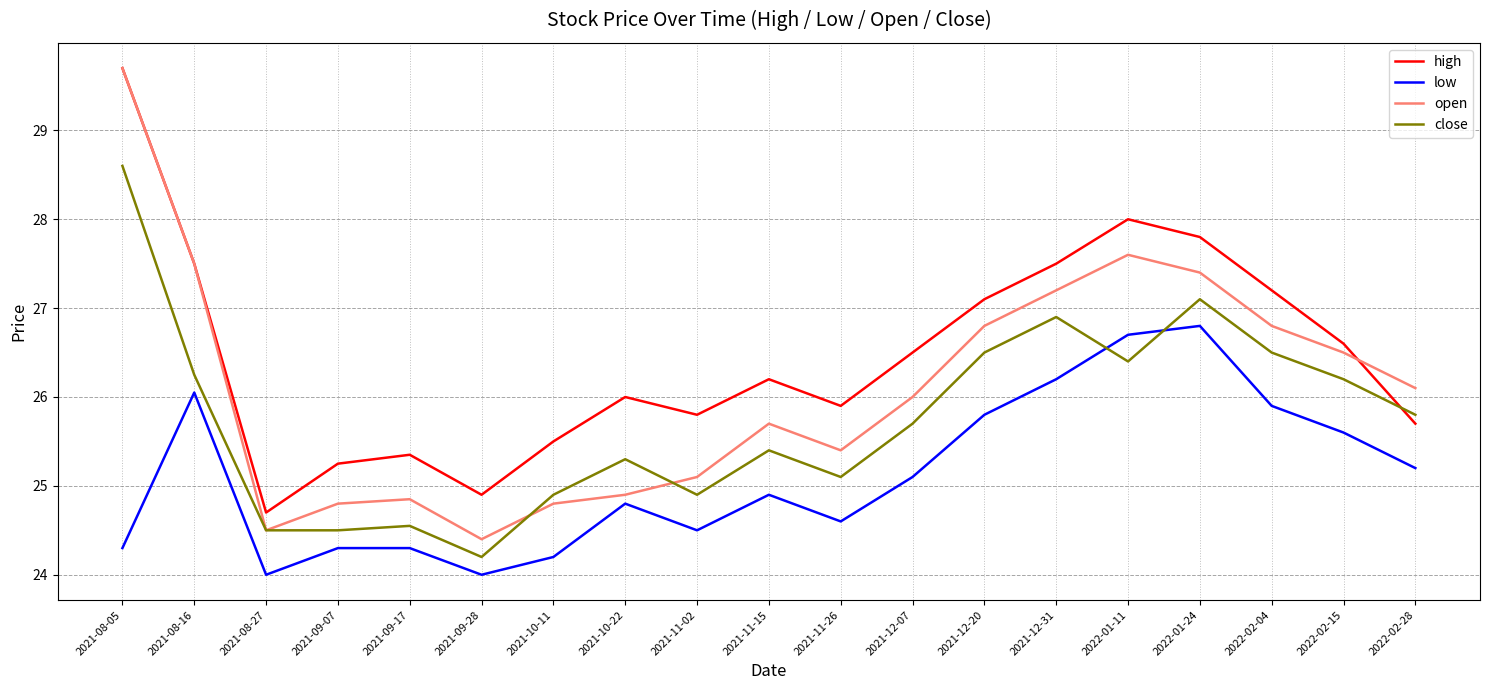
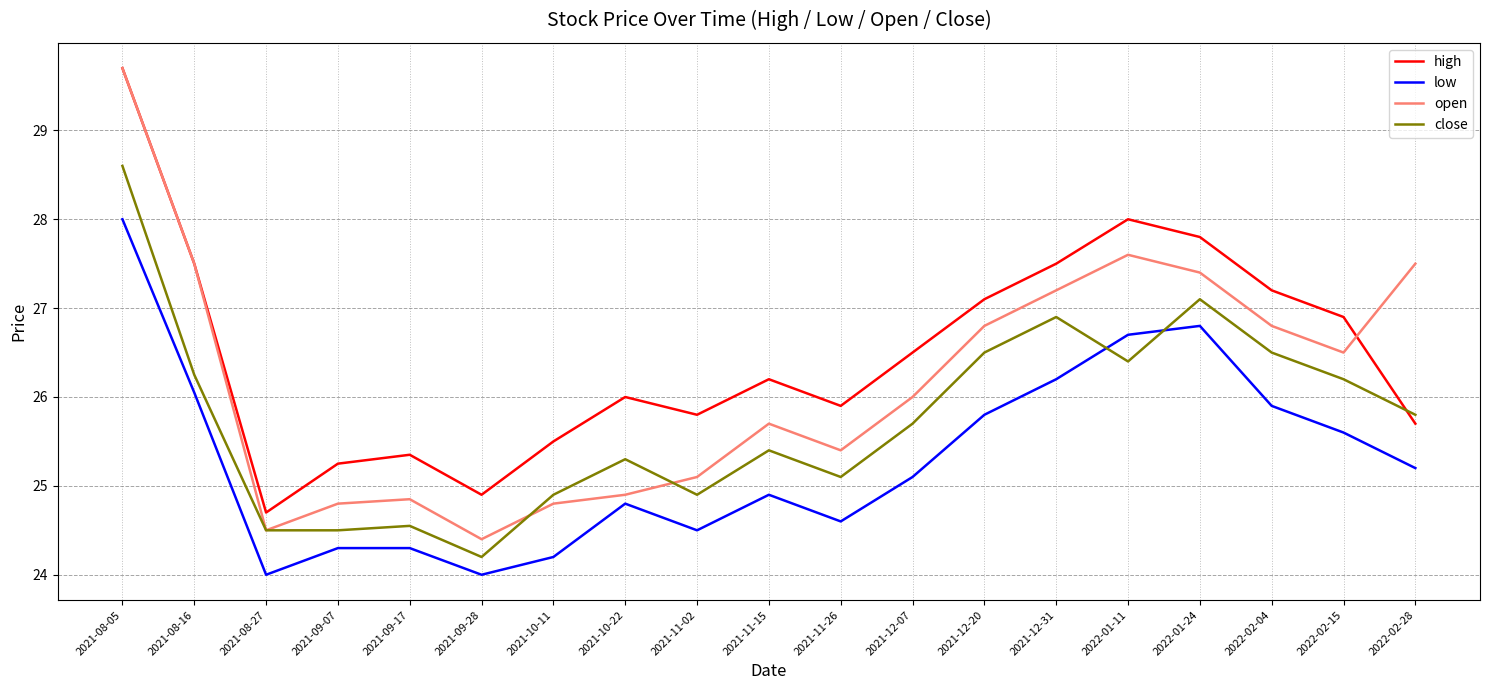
low, 2021-08-05: 24.3 -> 28.0
high, 2022-02-15: 26.6 -> 26.9
open, 2022-02-28: 26.1 -> 27.5
